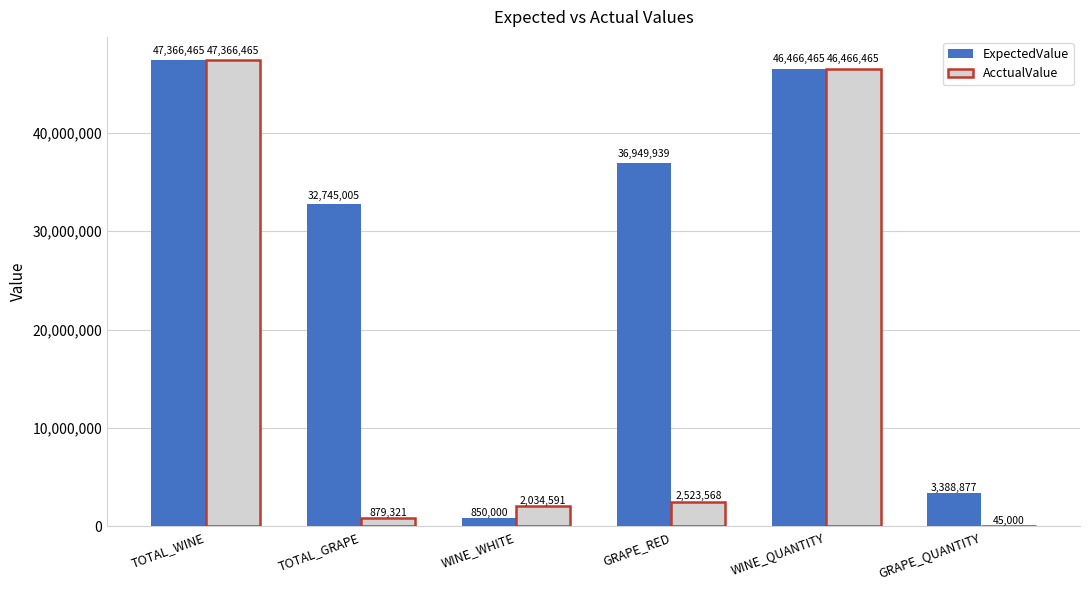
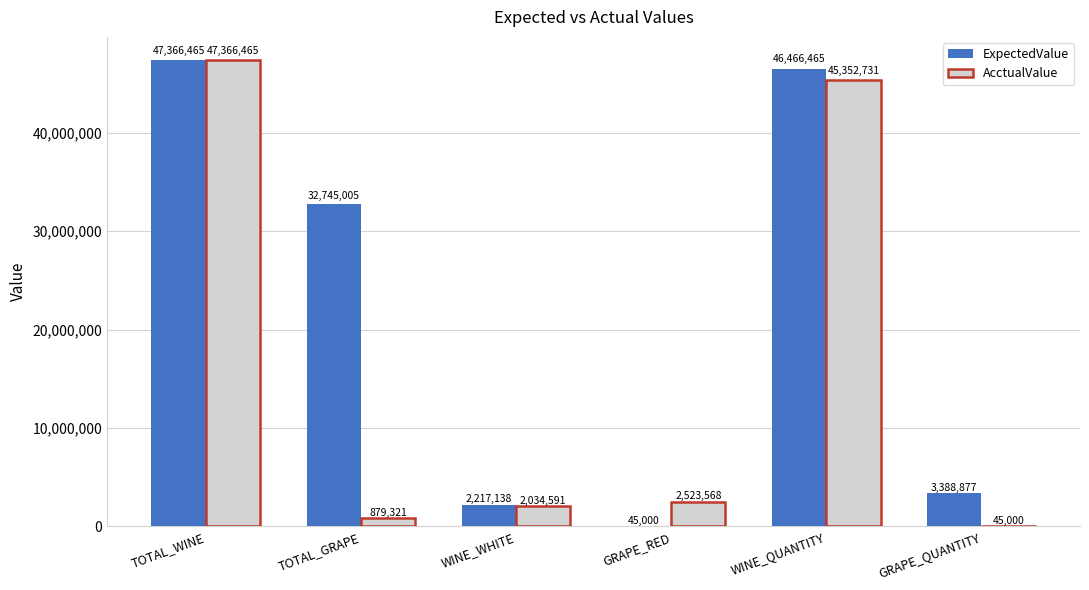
ExpectedValue, WINE_WHITE: 850,000 -> 2,217,138
ExpectedValue, GRAPE_RED: 36,949,939 -> 45,000
AcctualValue, WINE_QUANTITY: 46,466,465 -> 45,352,731
